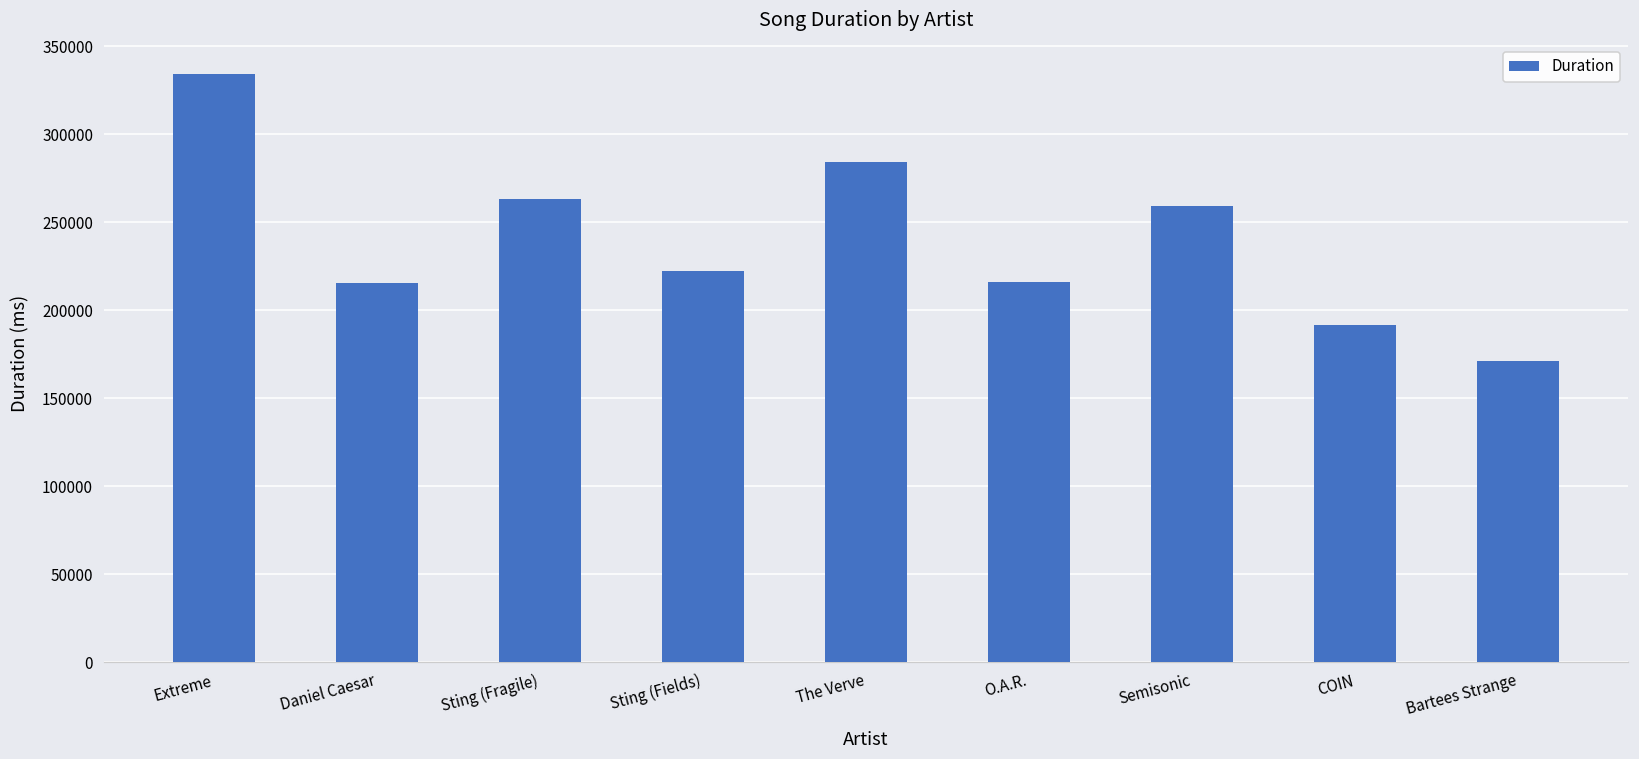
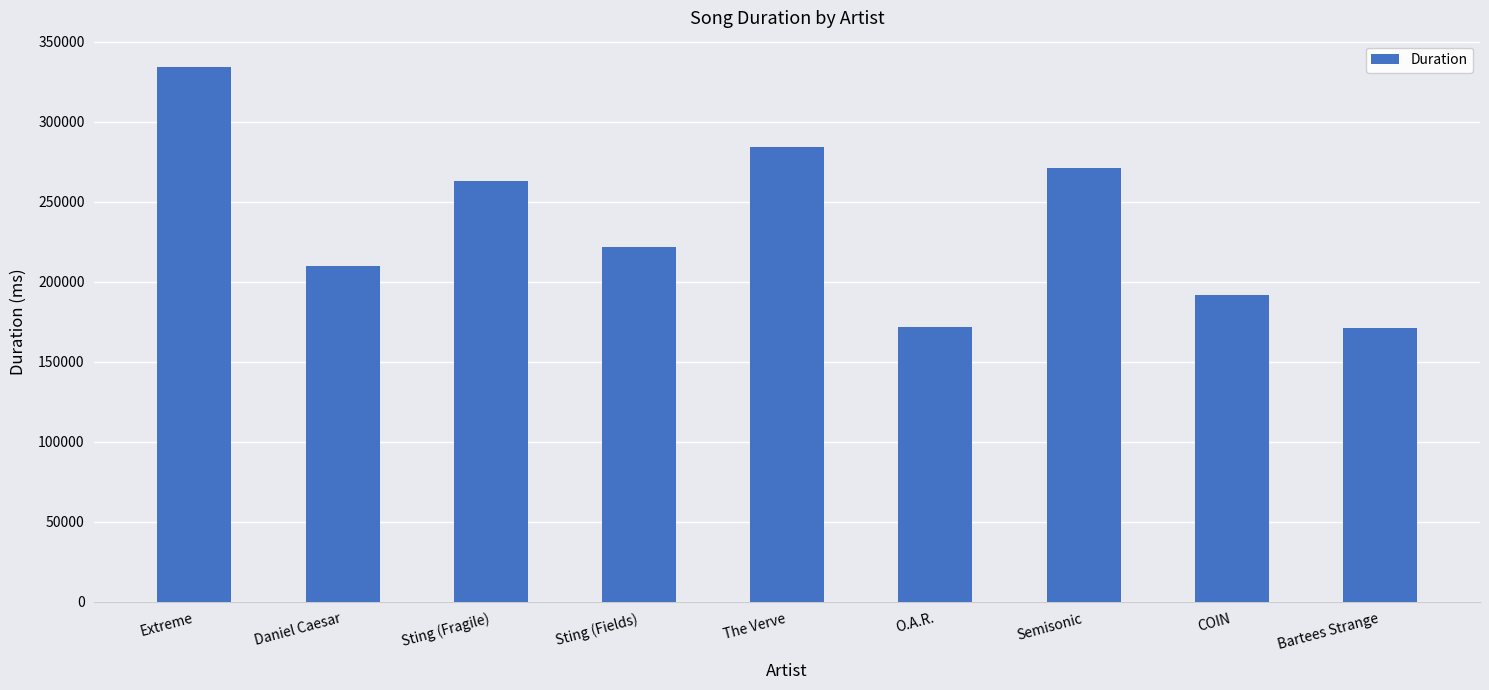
Daniel Caesar: 215000 -> 210000
O.A.R.: 216000 -> 172000
Semisonic: 259000 -> 271000
